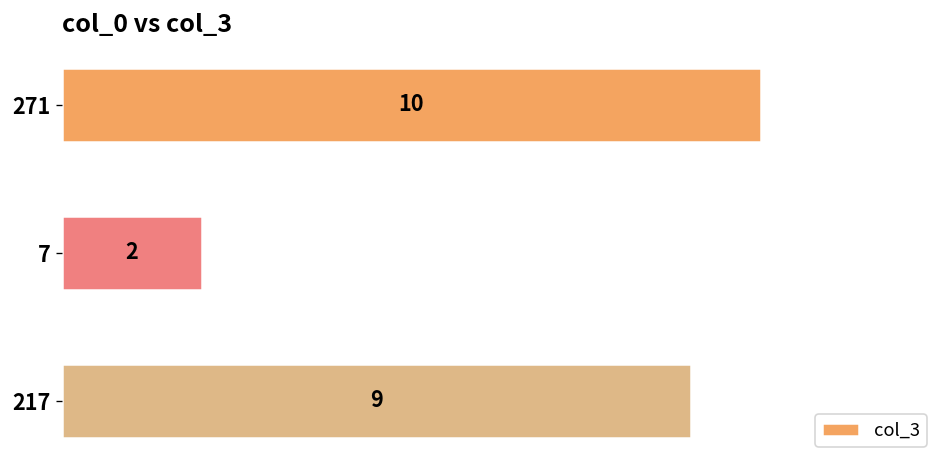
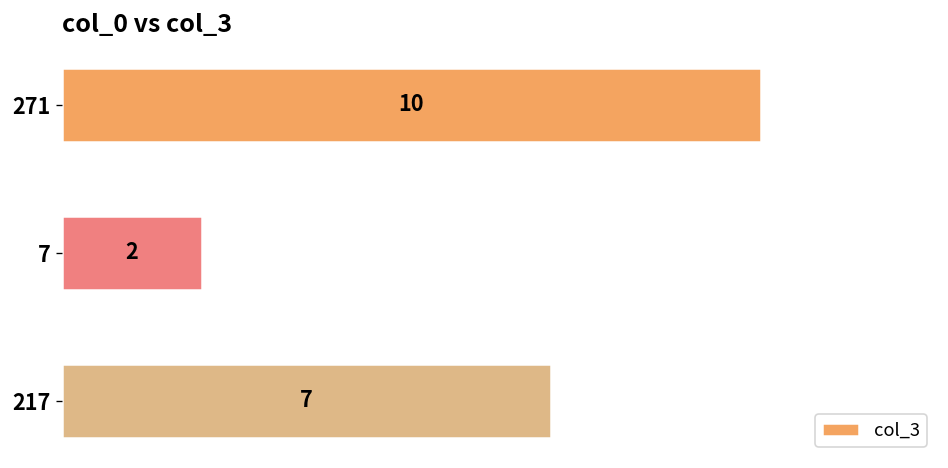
217: 9 -> 7
